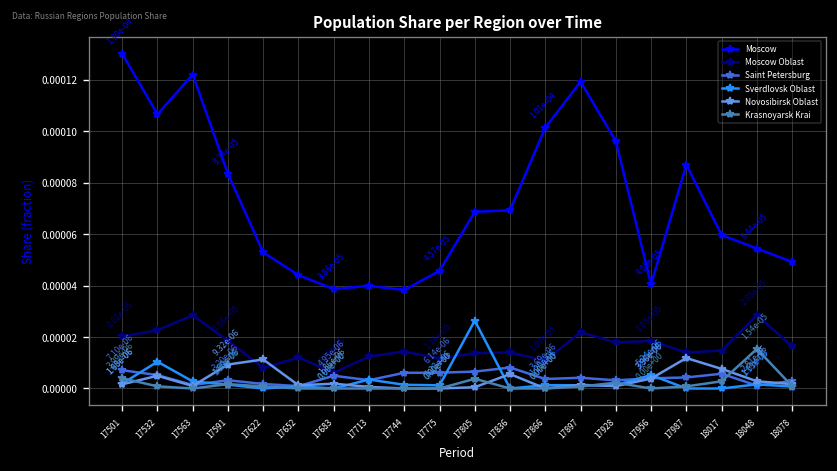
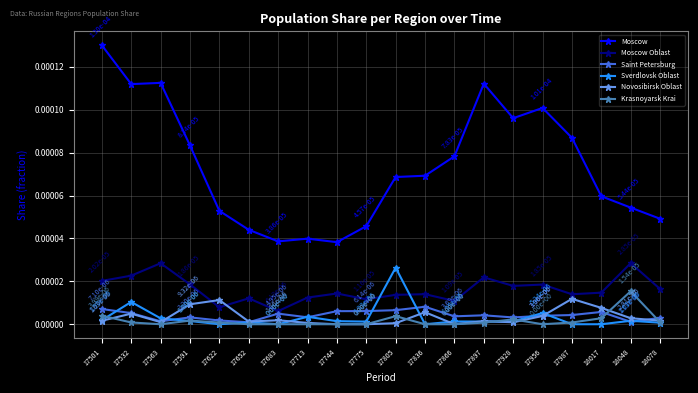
Moscow, 17532: 1.01e-04 -> 7.83e-05
Moscow, 17563: 4.05e-05 -> 1.01e-04
Moscow, 17866: 0.000101 -> 0.000078
Moscow, 17897: 0.000119 -> 0.000112
Moscow, 17956: 0.000040 -> 0.000101
